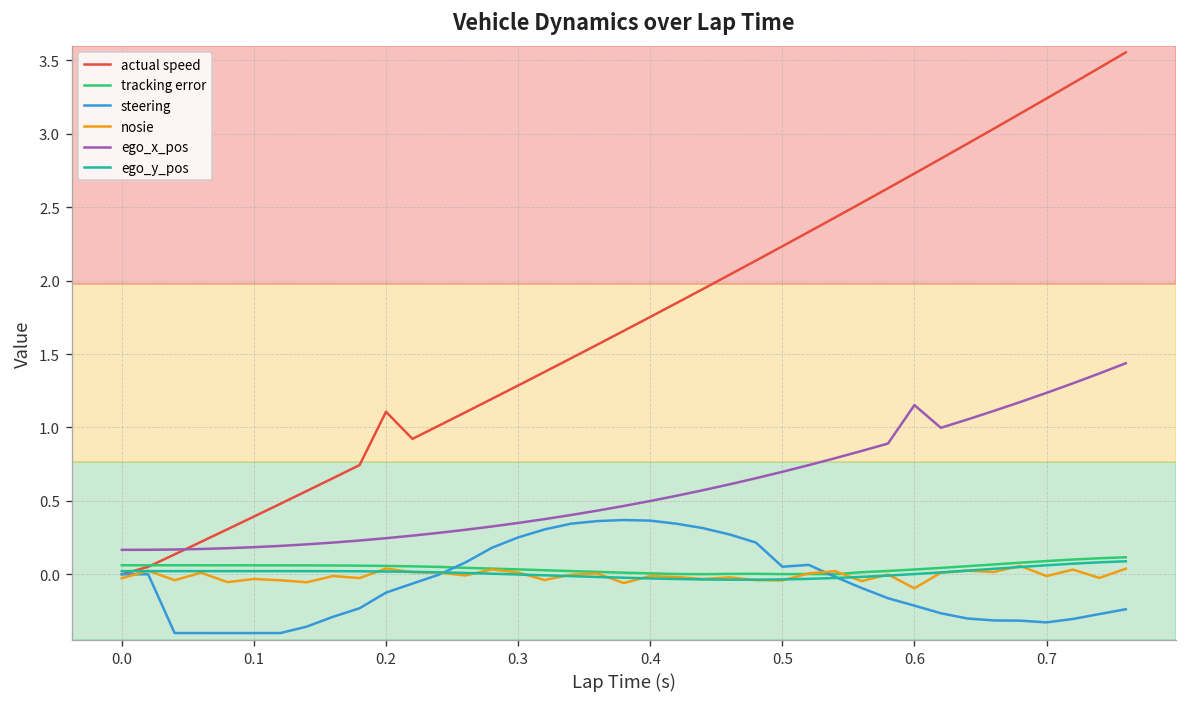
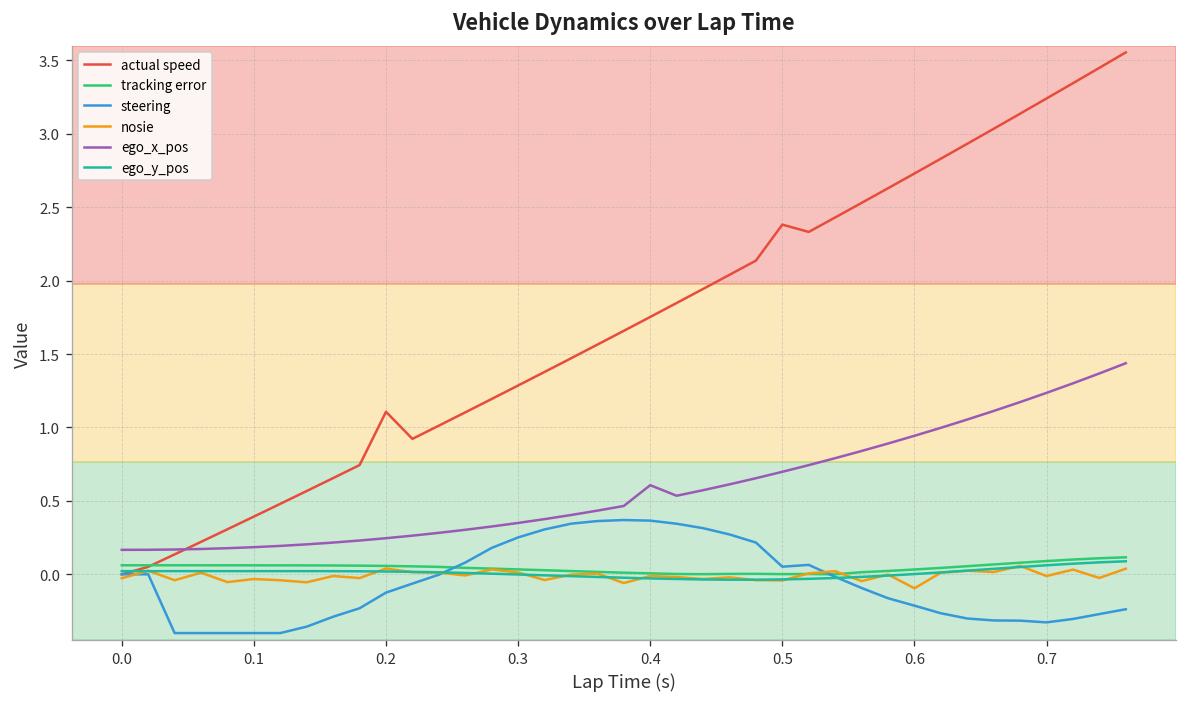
ego_x_pos, 0.4: 0.50 -> 0.61
actual speed, 0.5: 2.23 -> 2.38
ego_x_pos, 0.6: 1.15 -> 0.94
